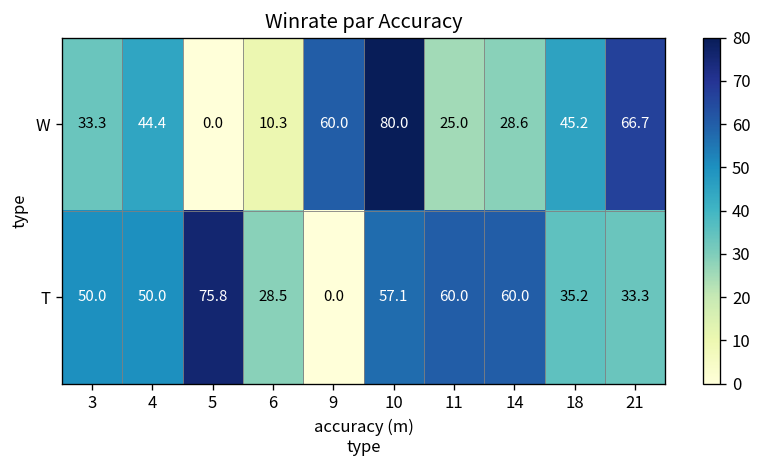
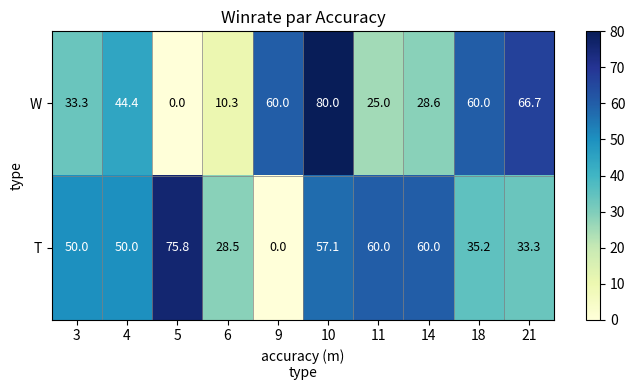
W, 18: 45.2 -> 60.0
